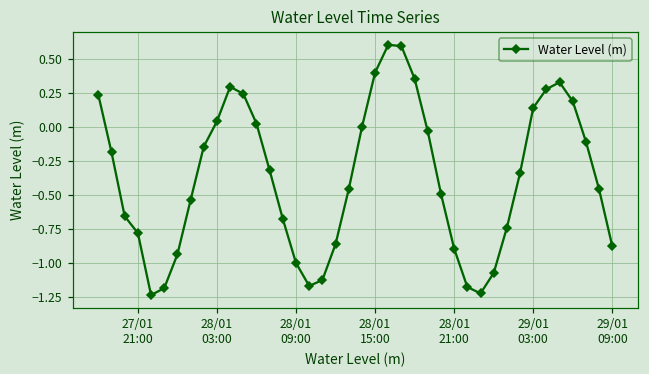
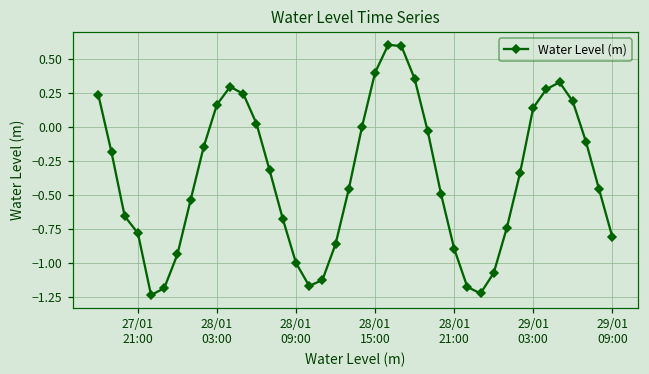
28/01 03:00: 0.04 -> 0.16
29/01 09:00: -0.88 -> -0.81
